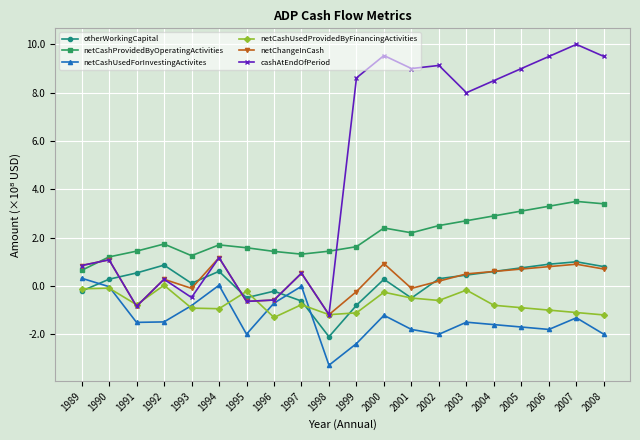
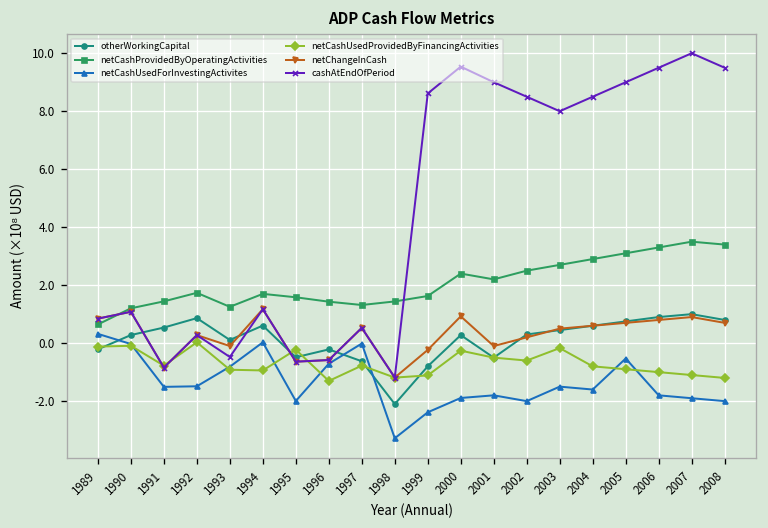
netCashUsedForInvestingActivites, 2000: -1.2 -> -1.9
cashAtEndOfPeriod, 2002: 9.1 -> 8.5
netCashUsedForInvestingActivites, 2005: -1.7 -> -0.5
netCashUsedForInvestingActivites, 2007: -1.3 -> -1.9
